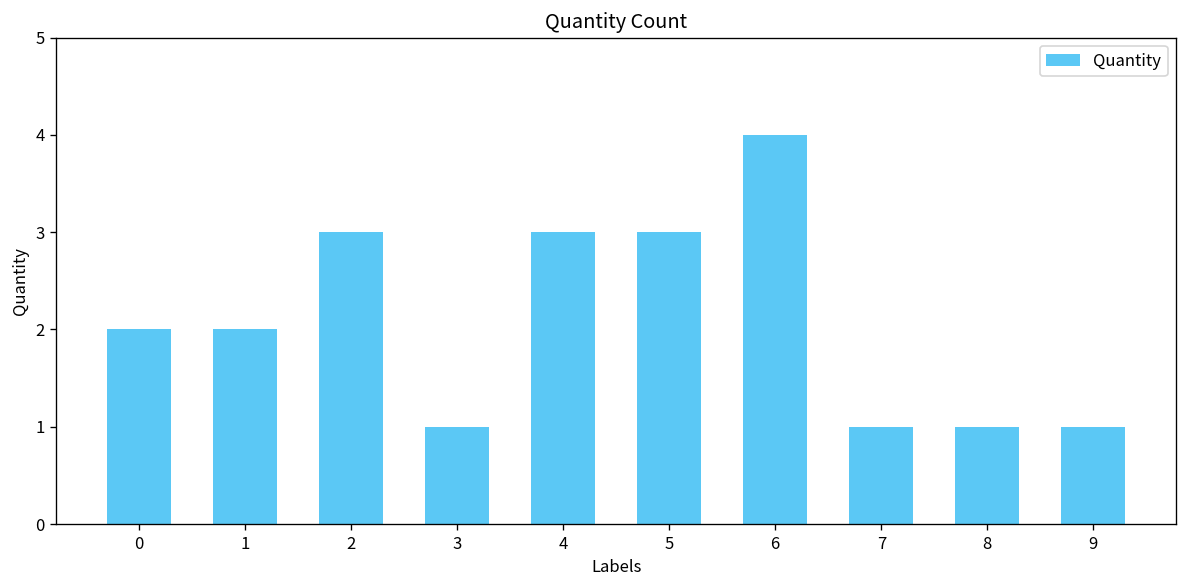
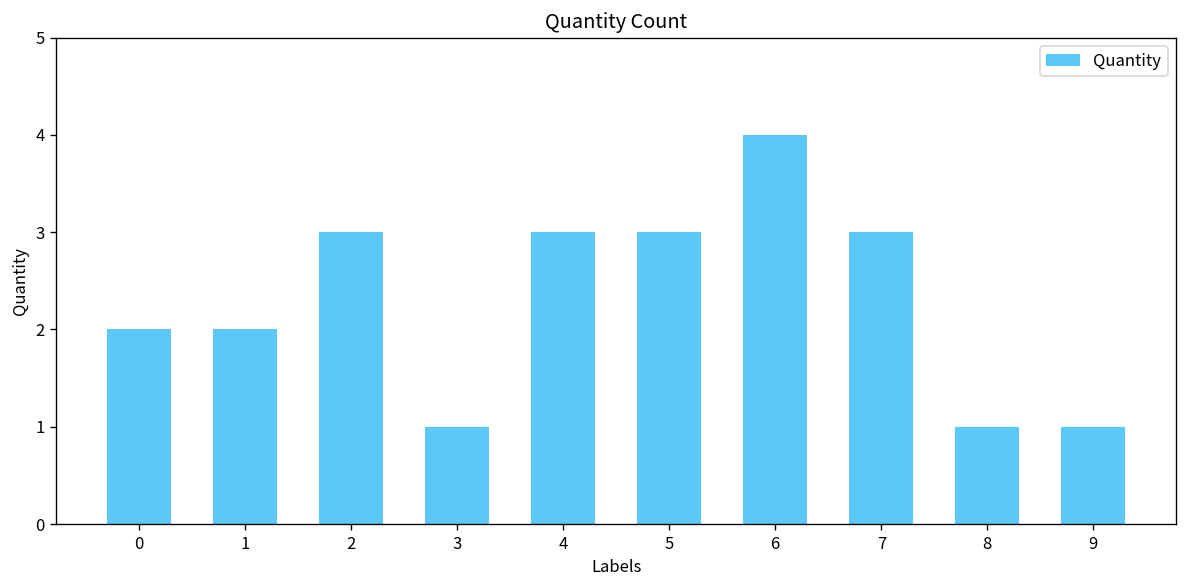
7: 1 -> 3
